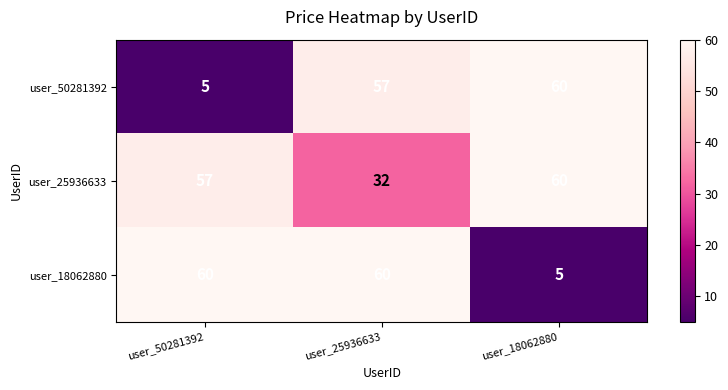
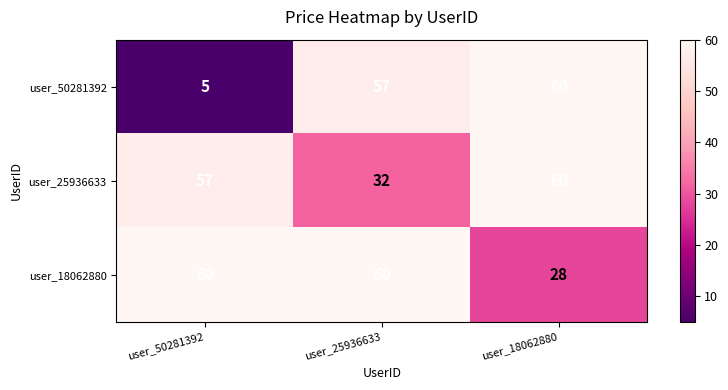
user_18062880, user_18062880: 5 -> 28
